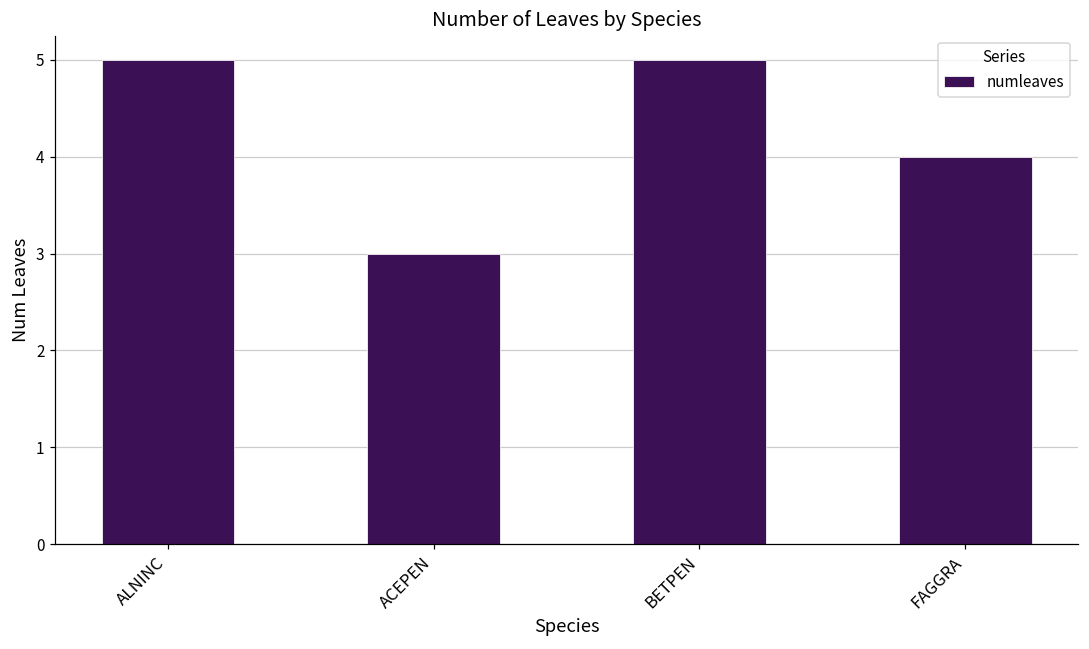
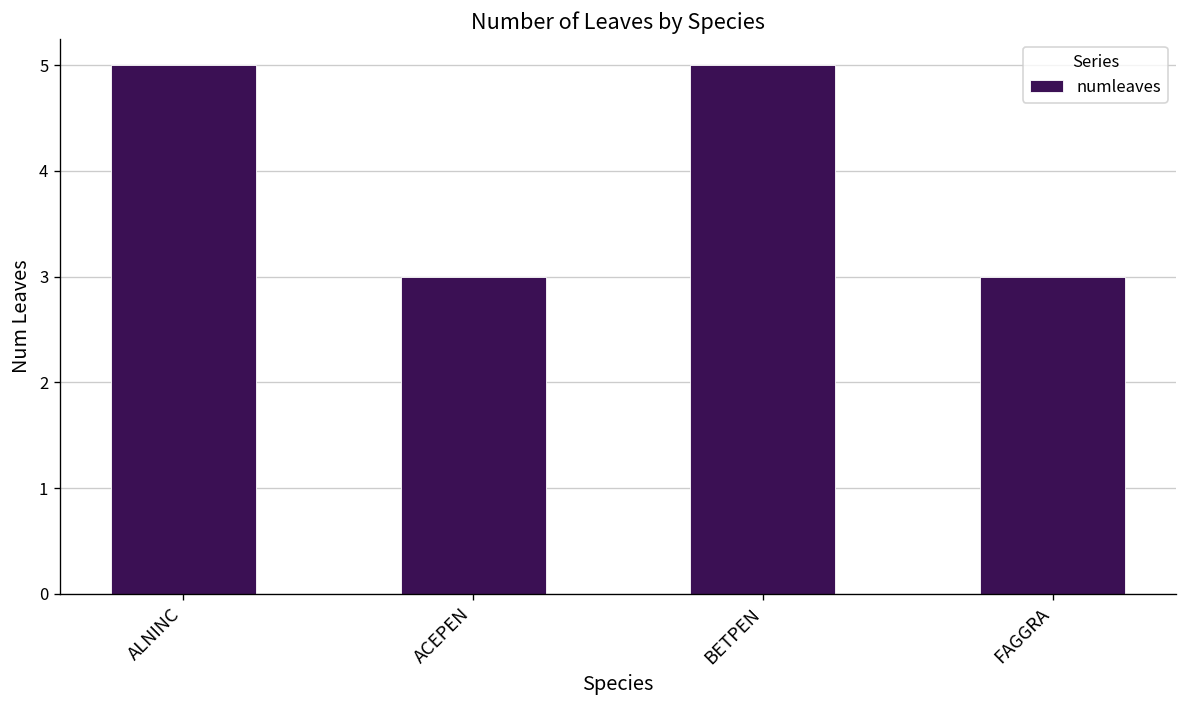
FAGGRA: 4 -> 3
